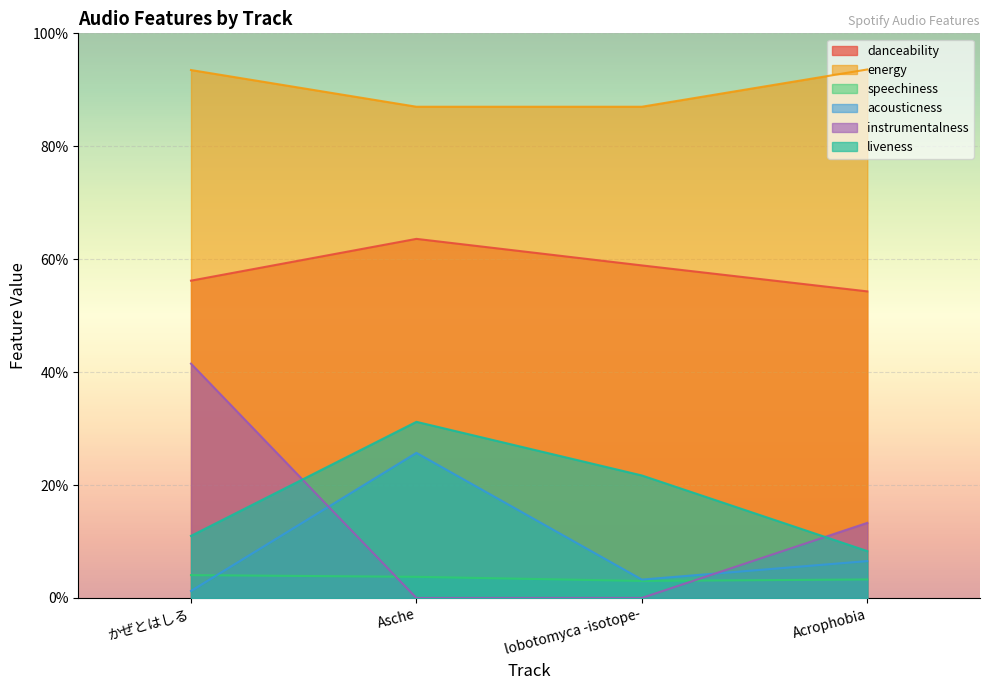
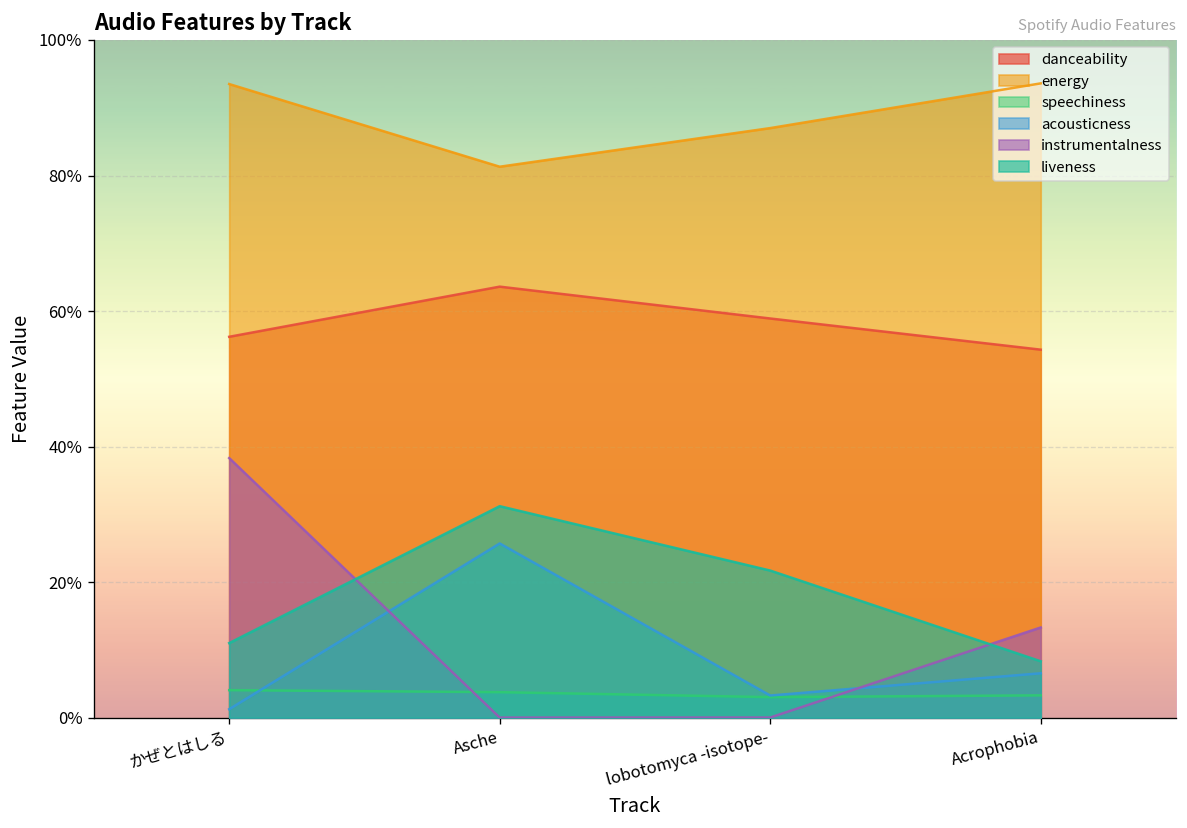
instrumentalness, かぜとはしる: 42% -> 38%
energy, Asche: 87% -> 81%
